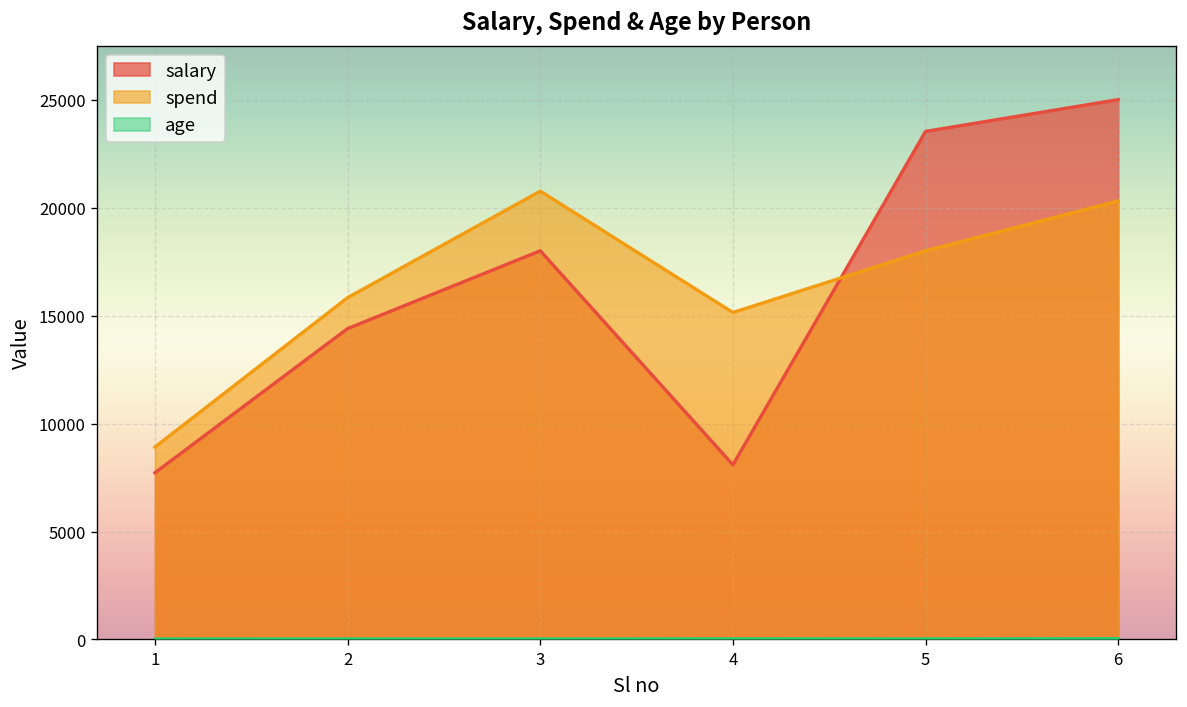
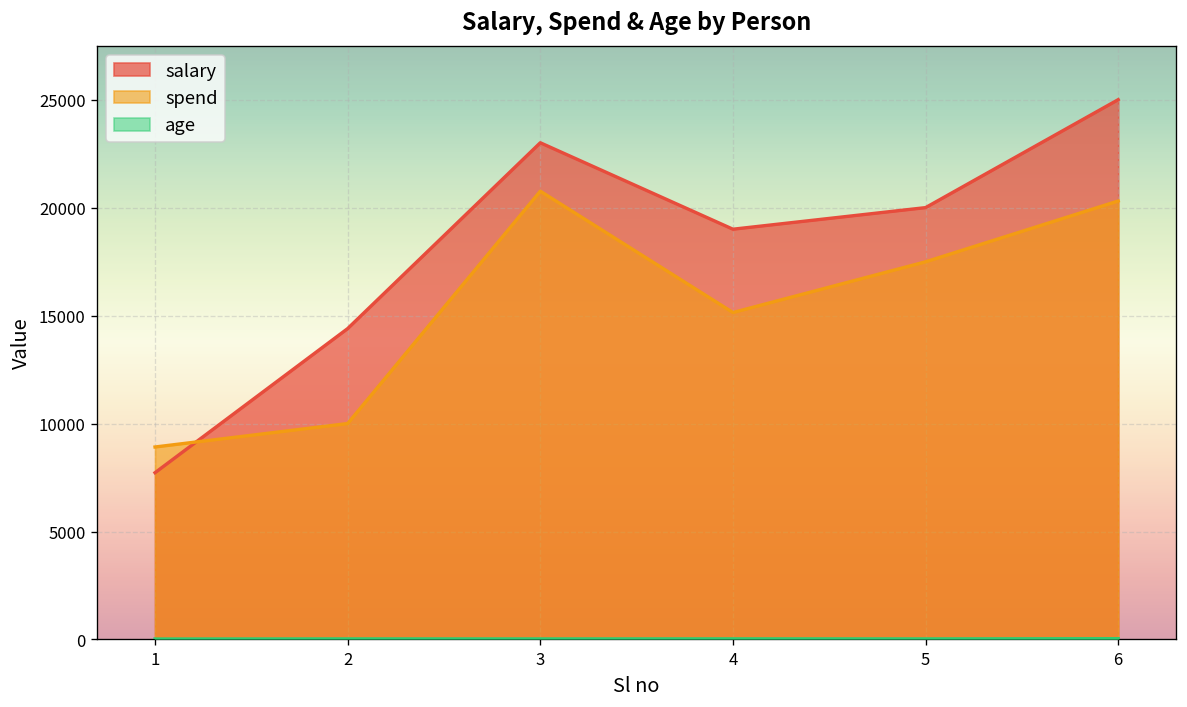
spend, 2: 15800 -> 10000
salary, 3: 18000 -> 23000
salary, 4: 8100 -> 19000
salary, 5: 23500 -> 20000
spend, 5: 18000 -> 17500
